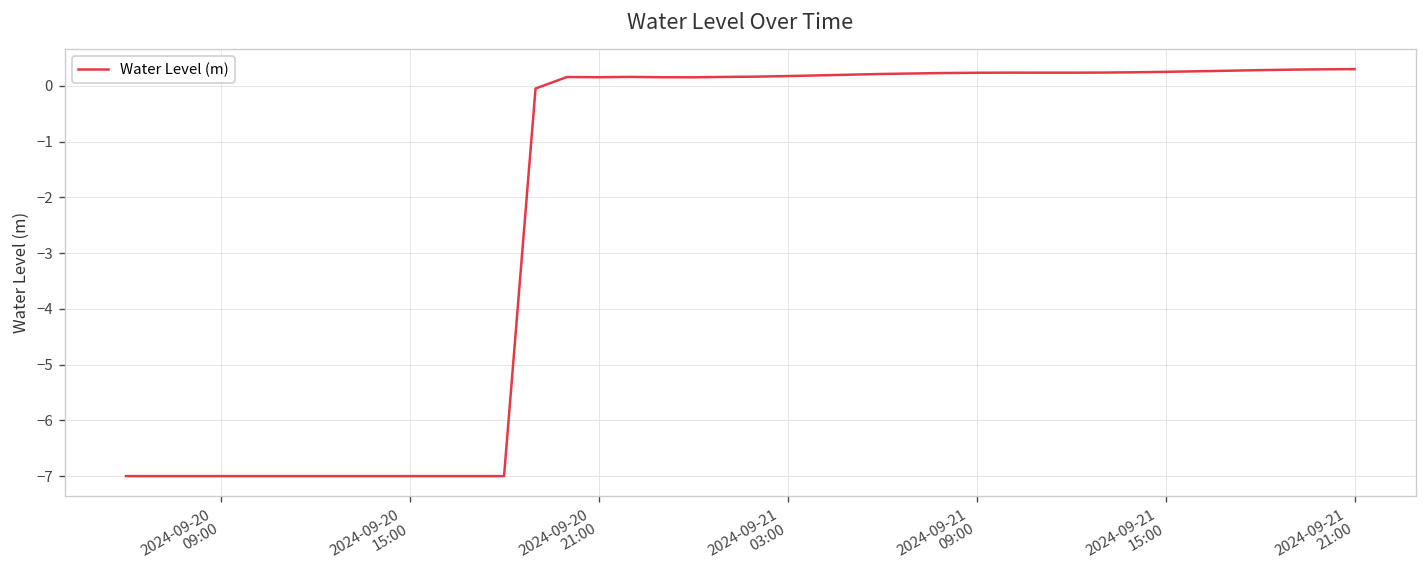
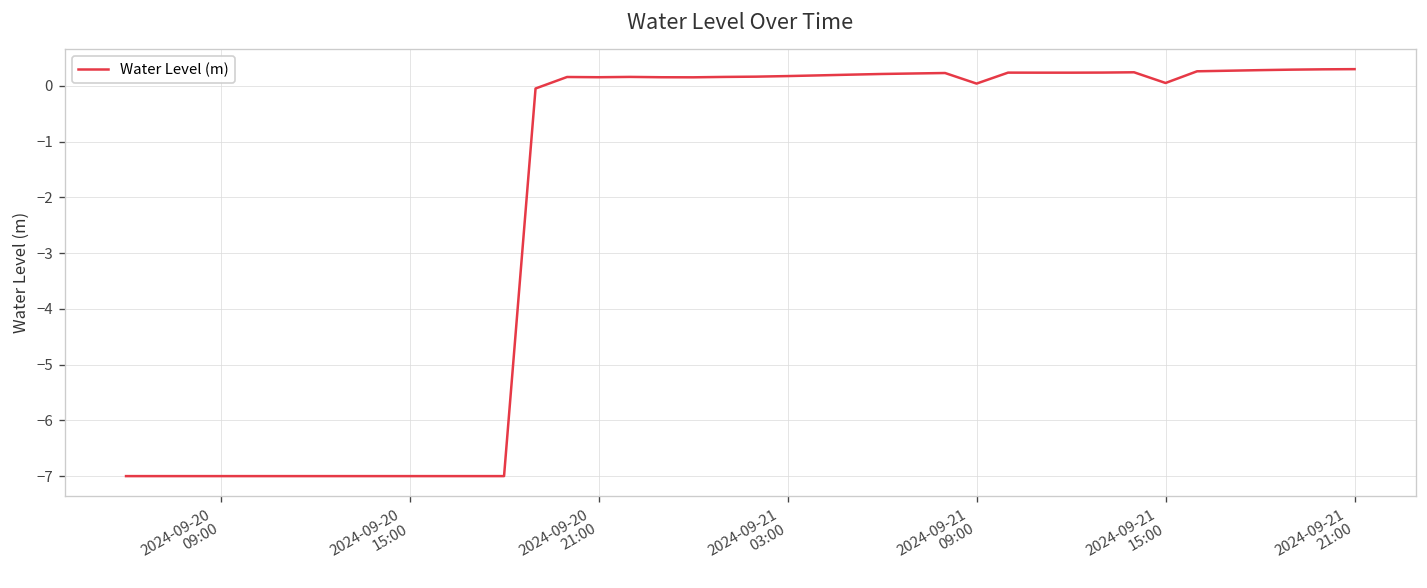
2024-09-21 09:00: 0.2 -> 0.0
2024-09-21 15:00: 0.3 -> 0.1
